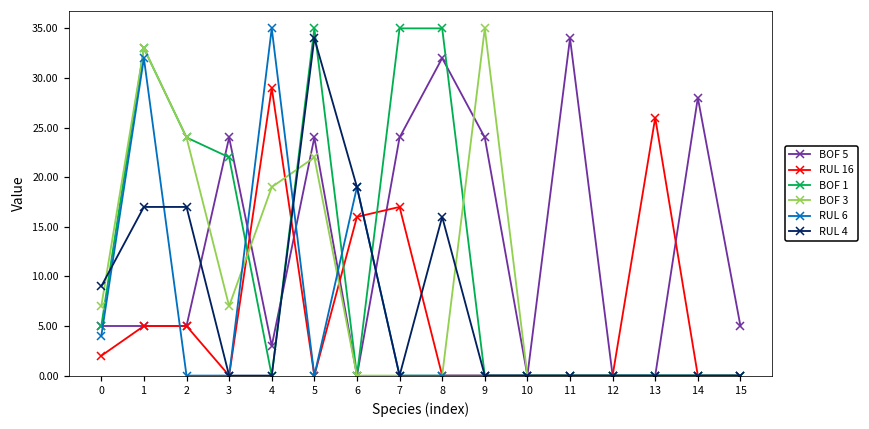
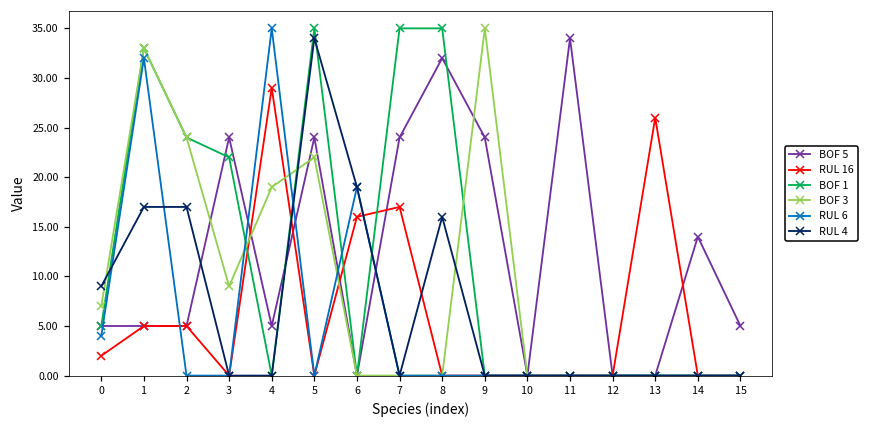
BOF 3, 3: 7 -> 9
BOF 5, 4: 3 -> 5
BOF 5, 14: 28 -> 14
